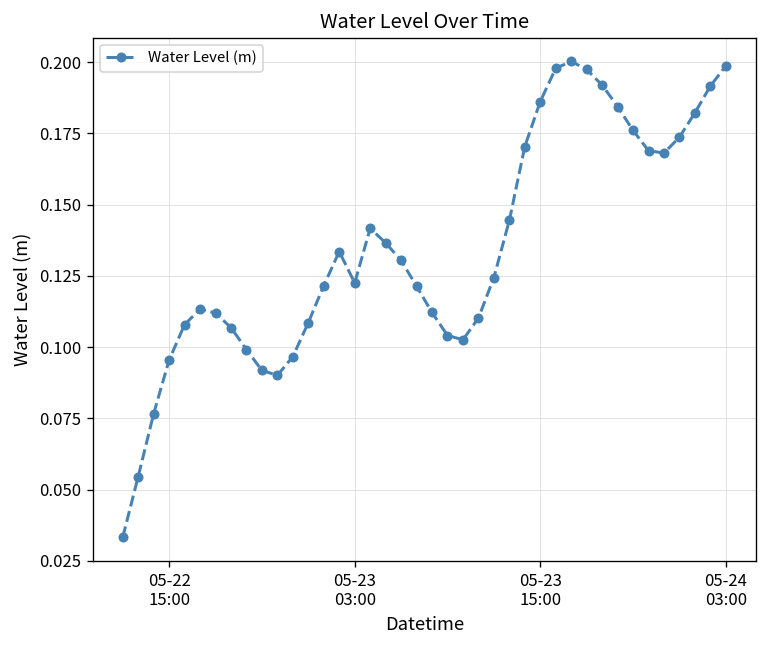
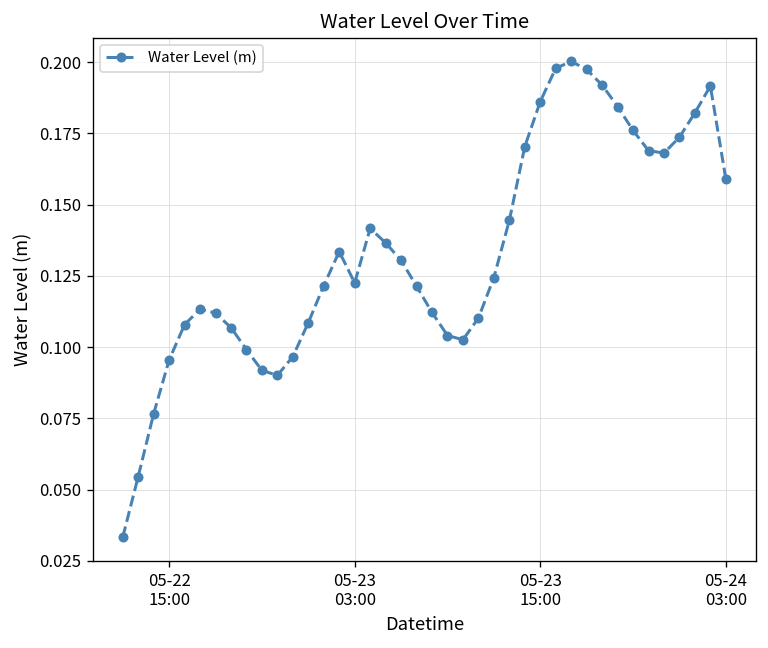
05-24 03:00: 0.199 -> 0.159
